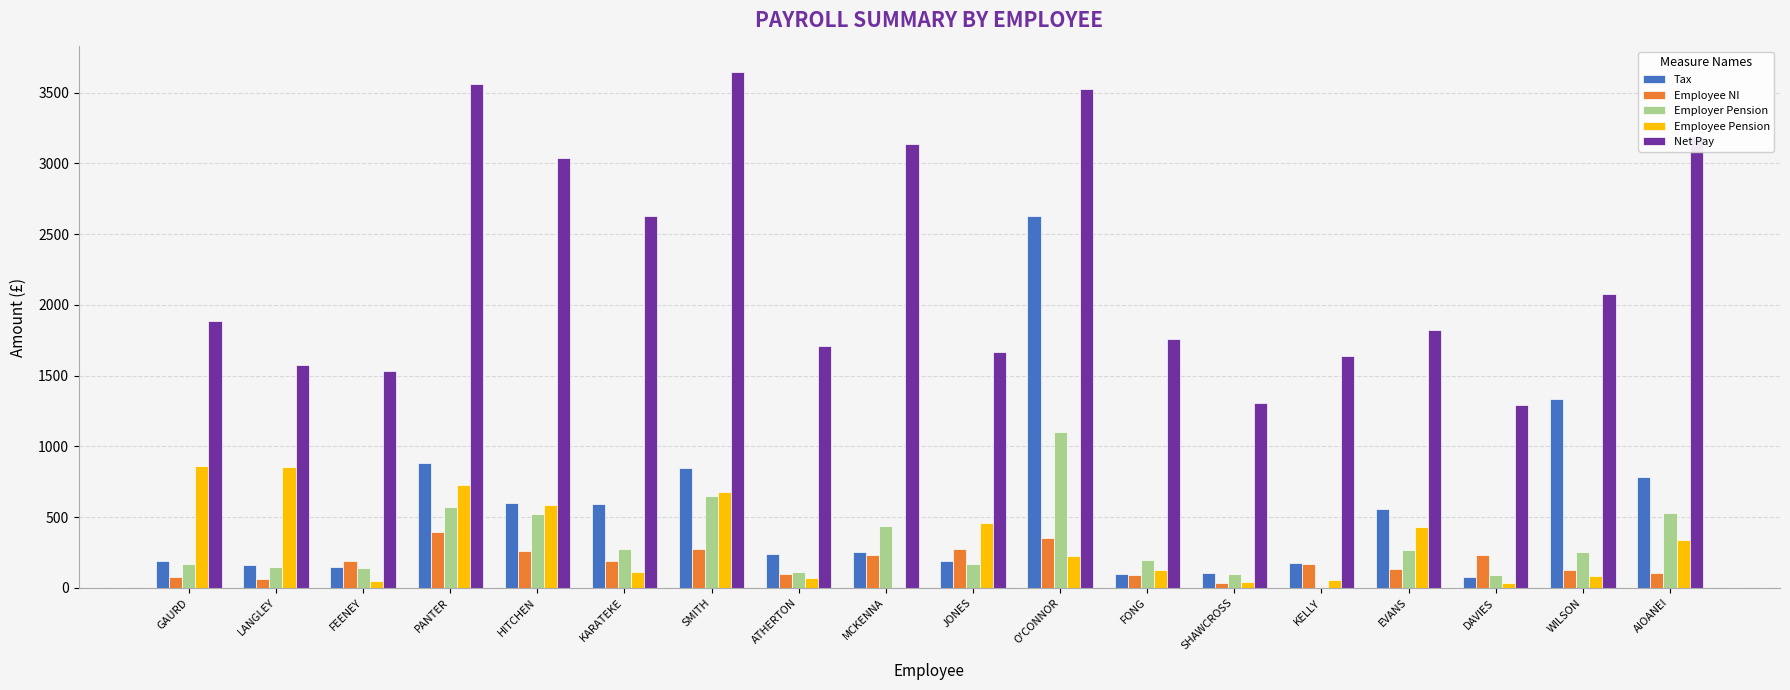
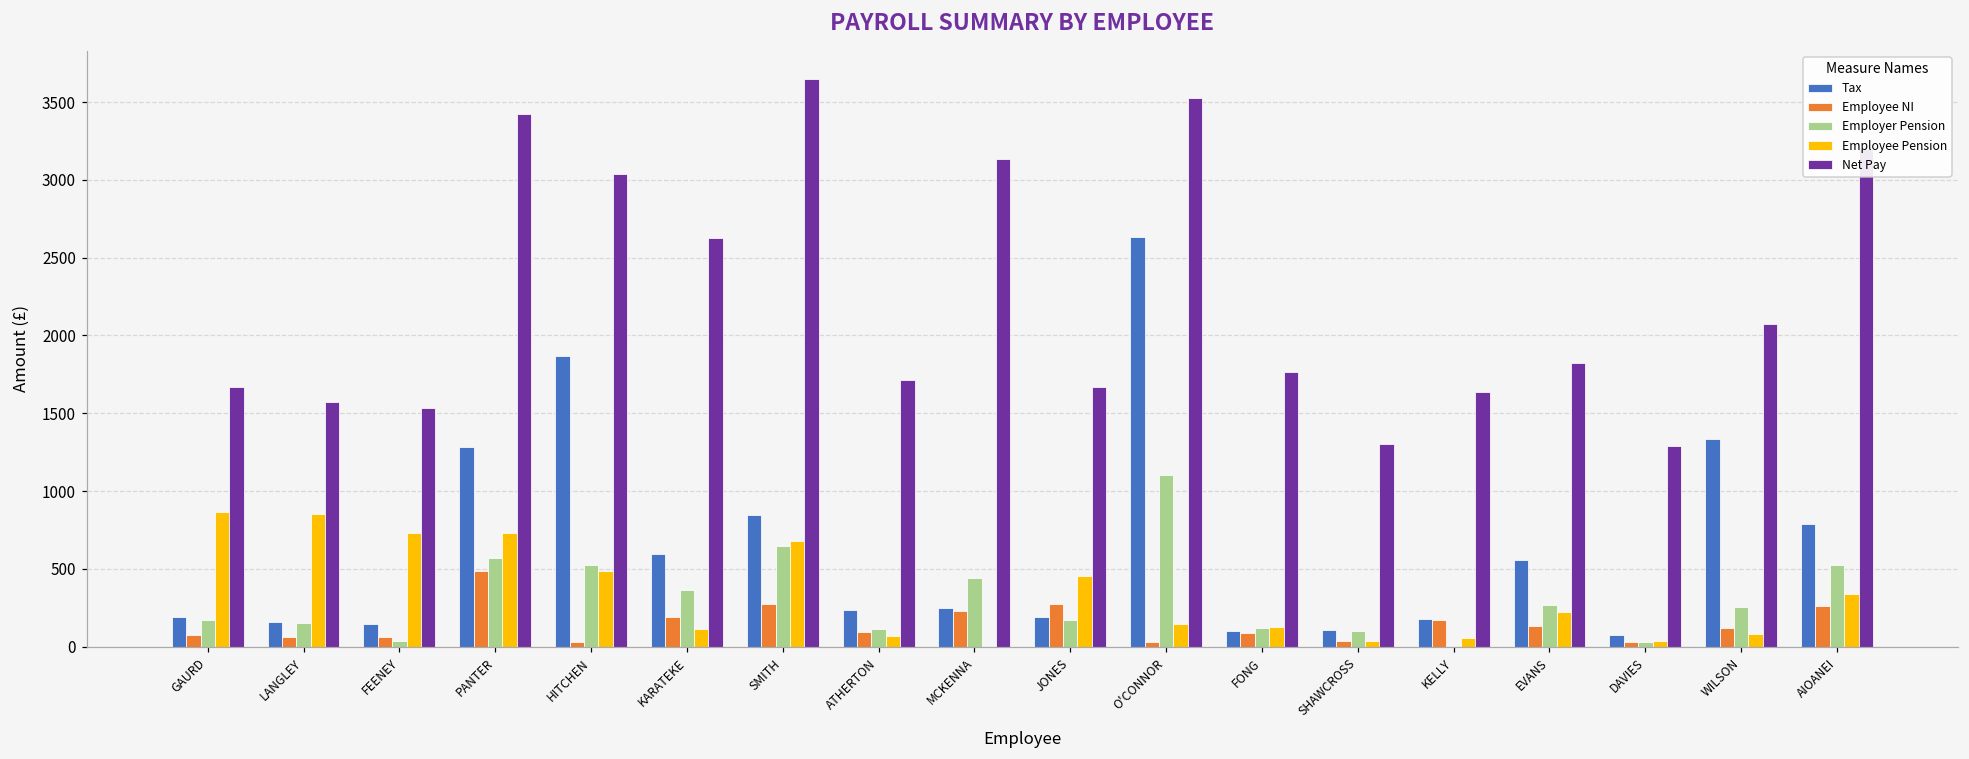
Net Pay, GAURD: 1890 -> 1670
Employee NI, FEENEY: 190 -> 60
Employer Pension, FEENEY: 140 -> 30
Employee Pension, FEENEY: 50 -> 730
Tax, PANTER: 880 -> 1290
Employee NI, PANTER: 390 -> 490
Net Pay, PANTER: 3560 -> 3420
Tax, HITCHEN: 600 -> 1870
Employee NI, HITCHEN: 260 -> 30
Employee Pension, HITCHEN: 590 -> 490
Employer Pension, KARATEKE: 270 -> 360
Employee NI, O'CONNOR: 350 -> 30
Employee Pension, O'CONNOR: 220 -> 150
Employer Pension, FONG: 200 -> 120
Employee Pension, EVANS: 430 -> 230
Employee NI, DAVIES: 230 -> 30
Employer Pension, DAVIES: 90 -> 30
Employee NI, AIOANEI: 100 -> 260
